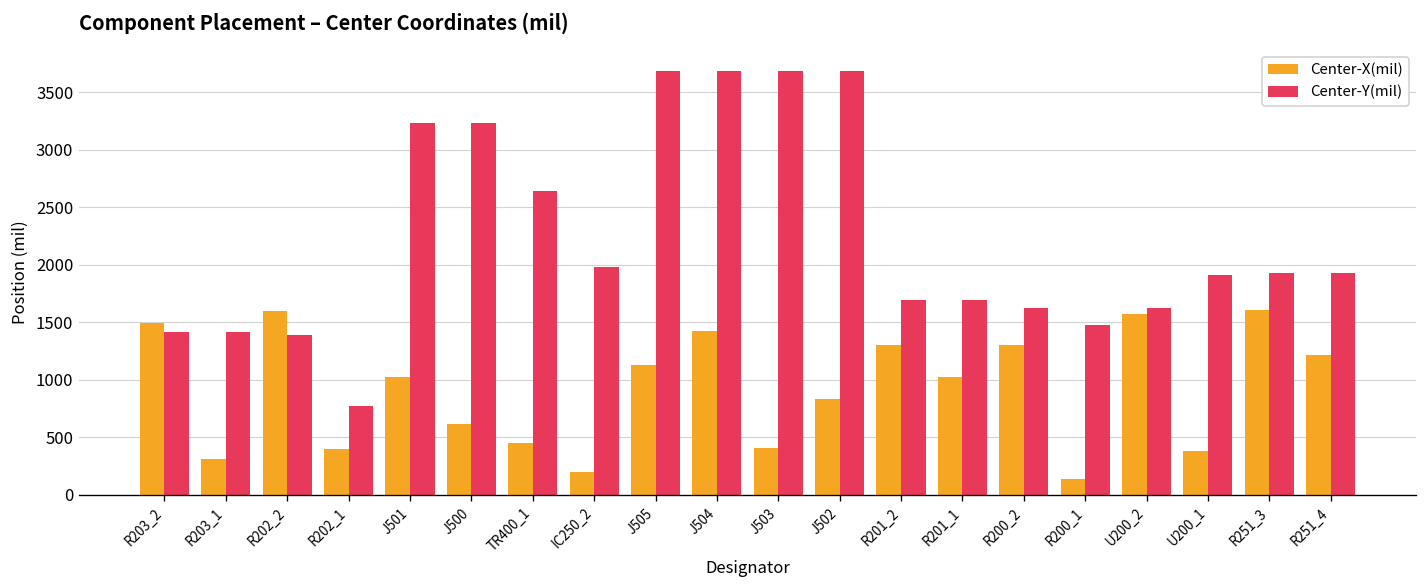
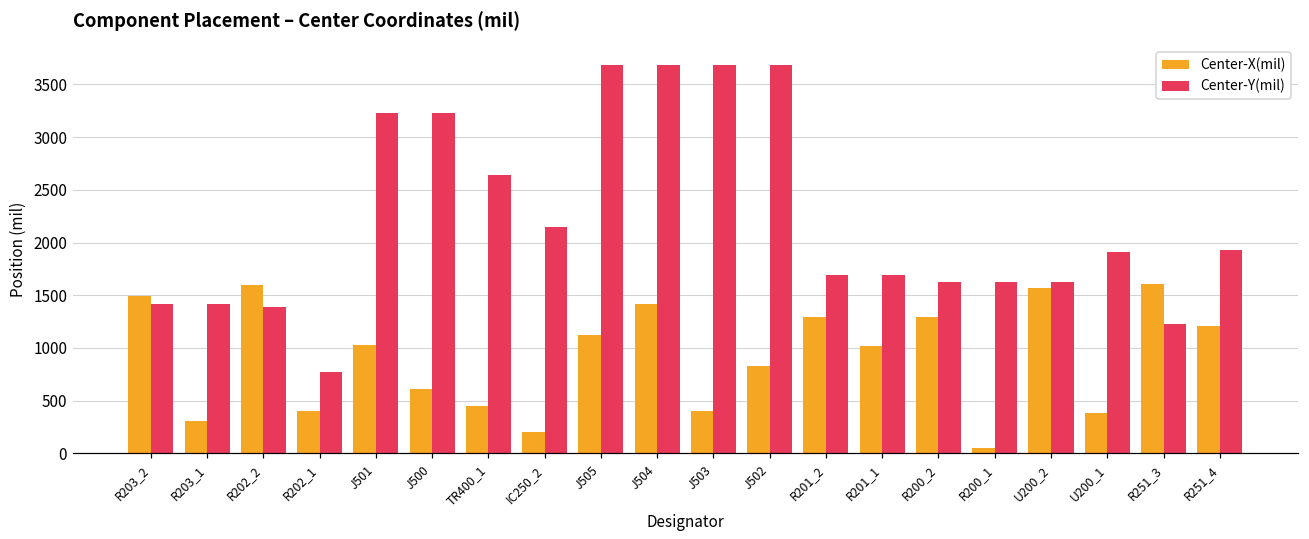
Center-Y(mil), IC250_2: 2000 -> 2100
Center-X(mil), R200_1: 100 -> 0
Center-Y(mil), R200_1: 1500 -> 1600
Center-Y(mil), R251_3: 1900 -> 1200
